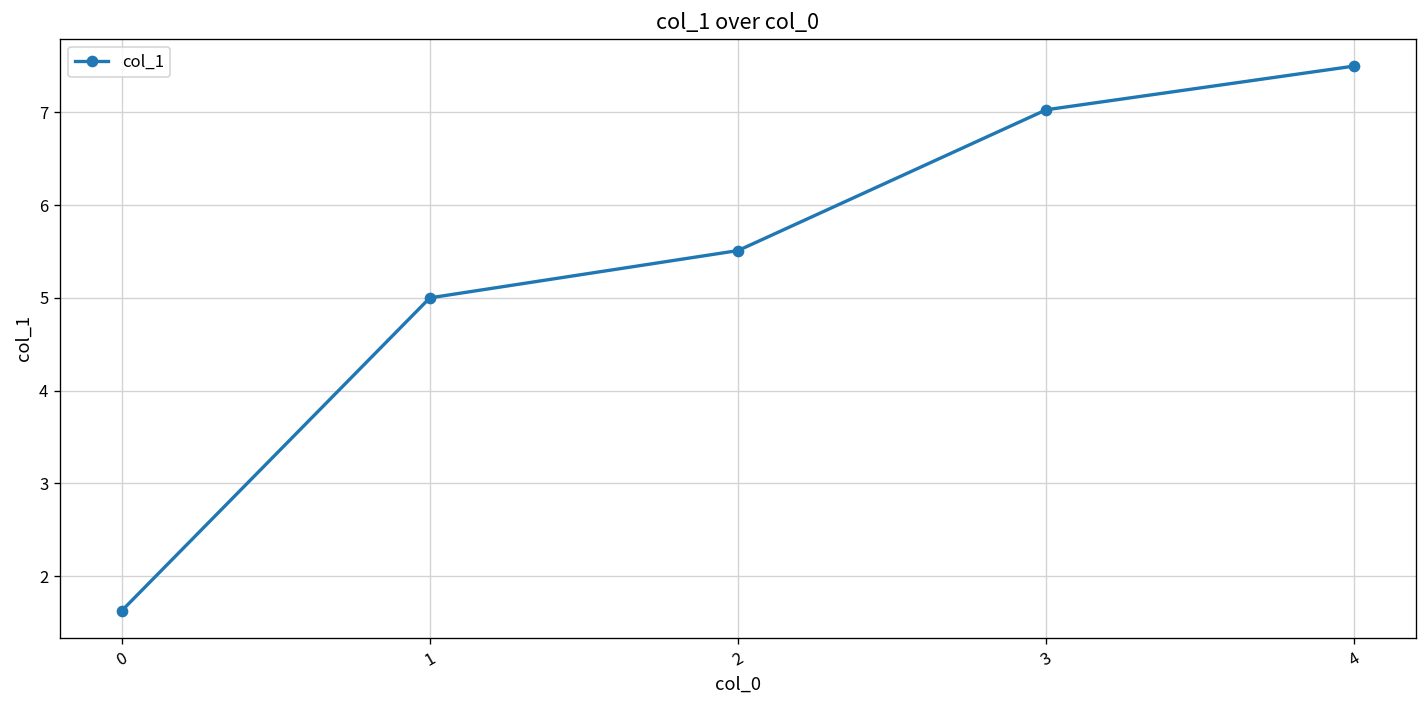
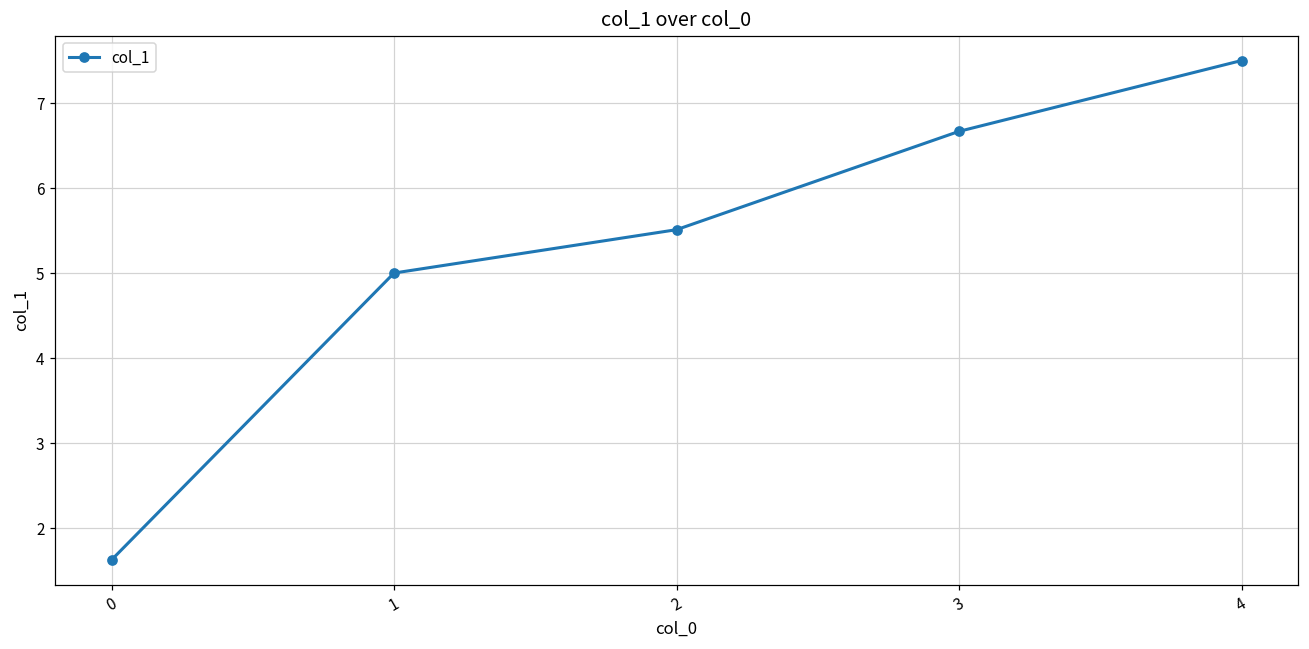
3: 7.0 -> 6.7
